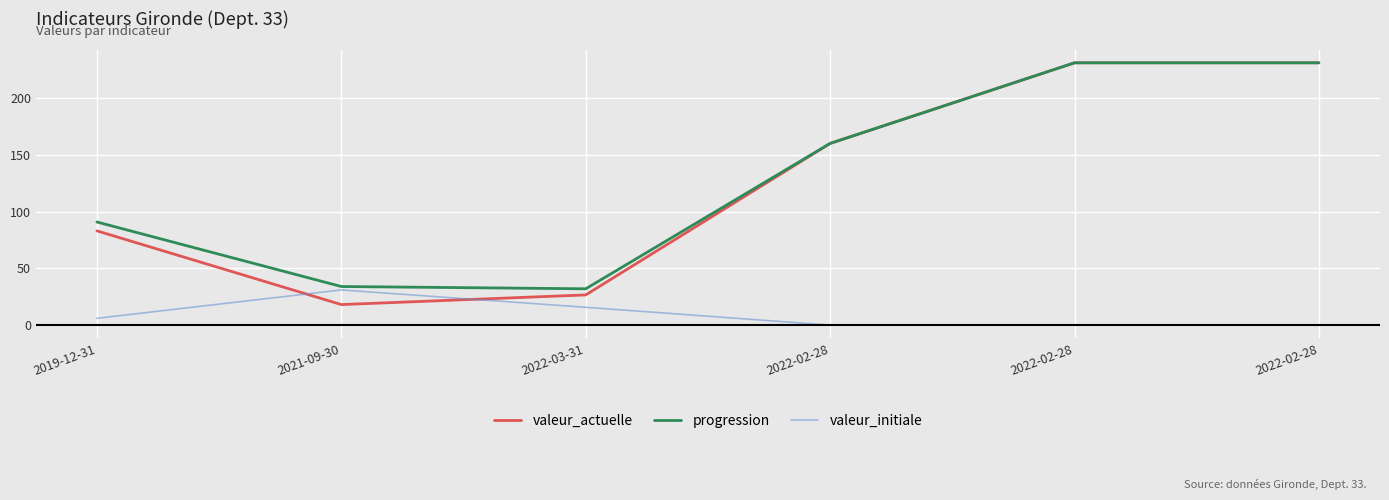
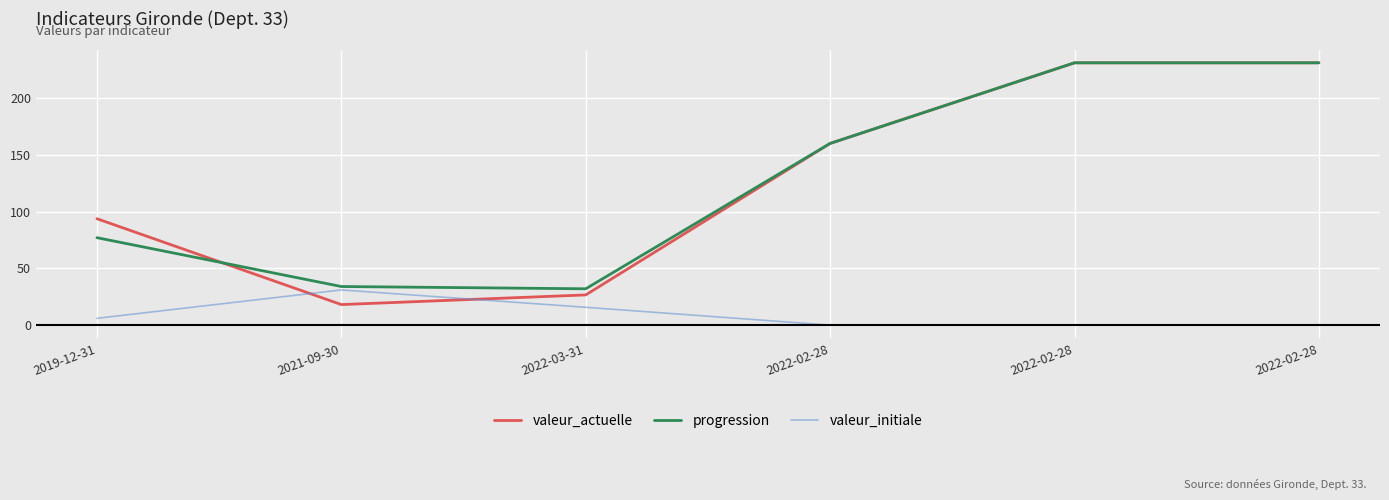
valeur_actuelle, 2019-12-31: 83 -> 94
progression, 2019-12-31: 91 -> 77
